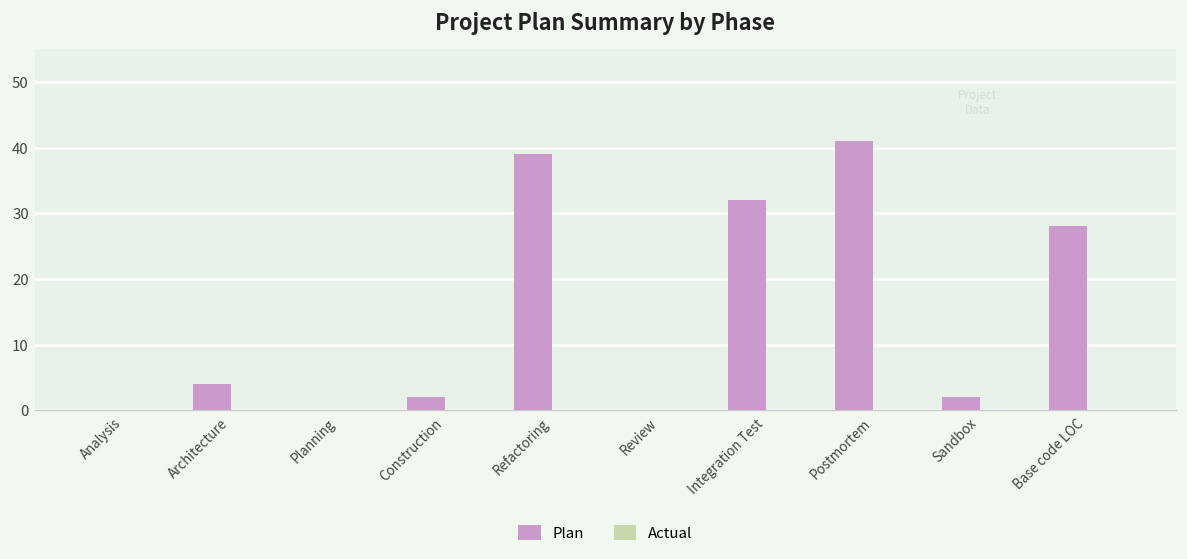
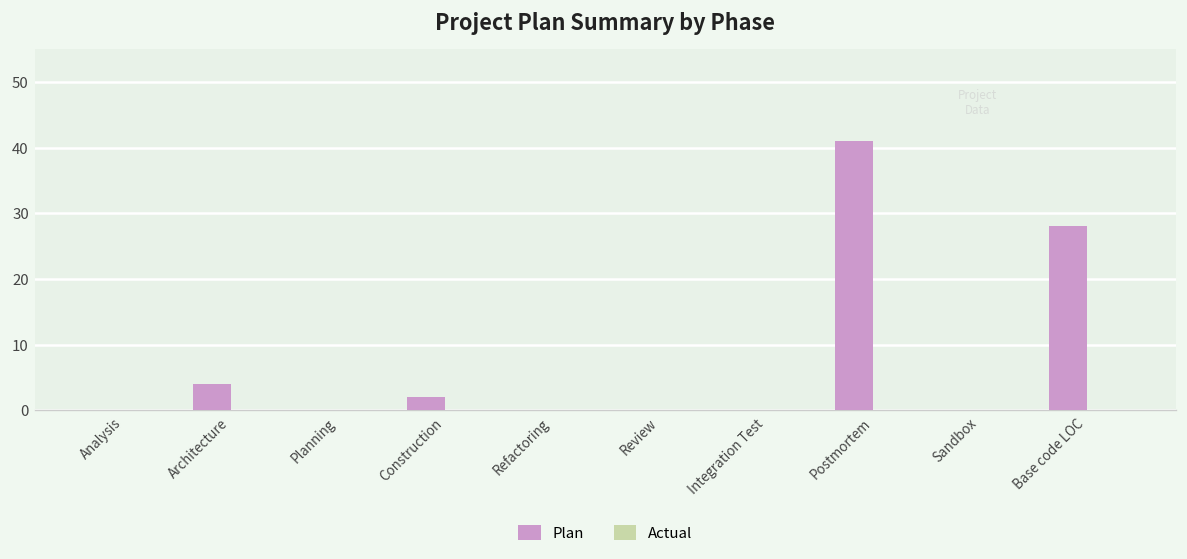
Plan, Refactoring: 39 -> 0
Plan, Integration Test: 32 -> 0
Plan, Sandbox: 2 -> 0
